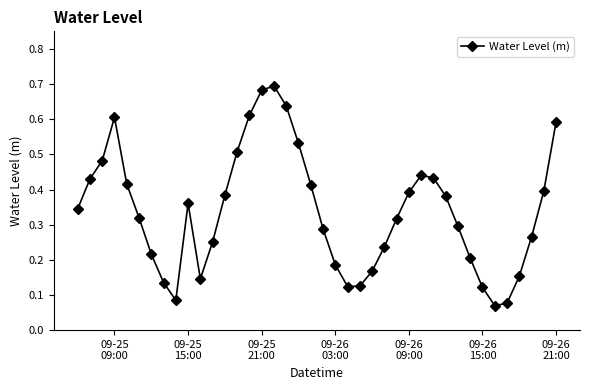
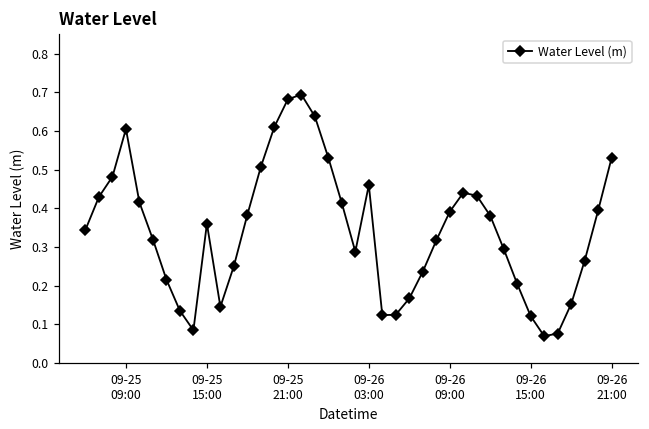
09-26 03:00: 0.19 -> 0.46
09-26 21:00: 0.59 -> 0.53
